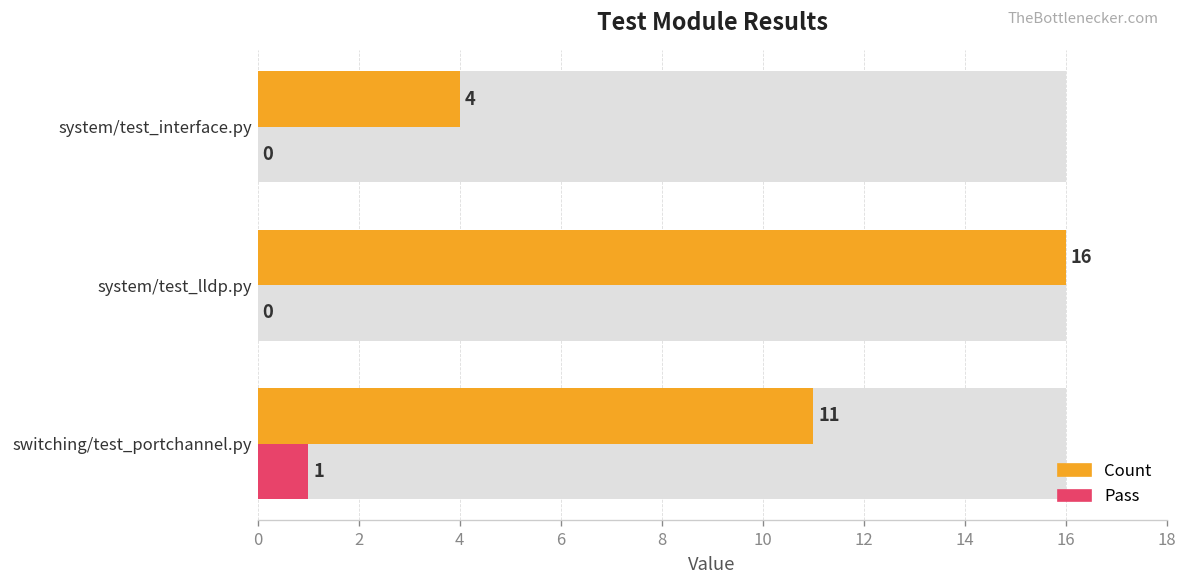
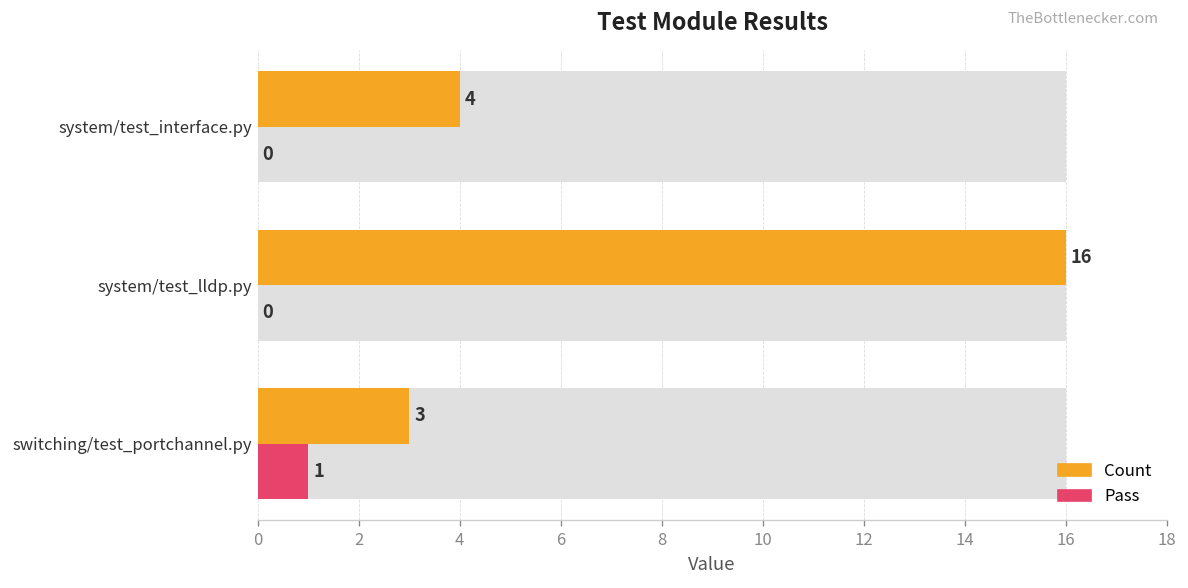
Count, switching/test_portchannel.py: 11 -> 3
